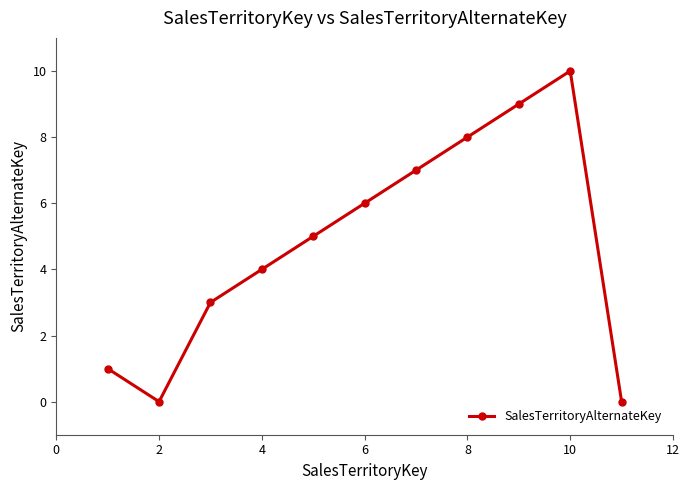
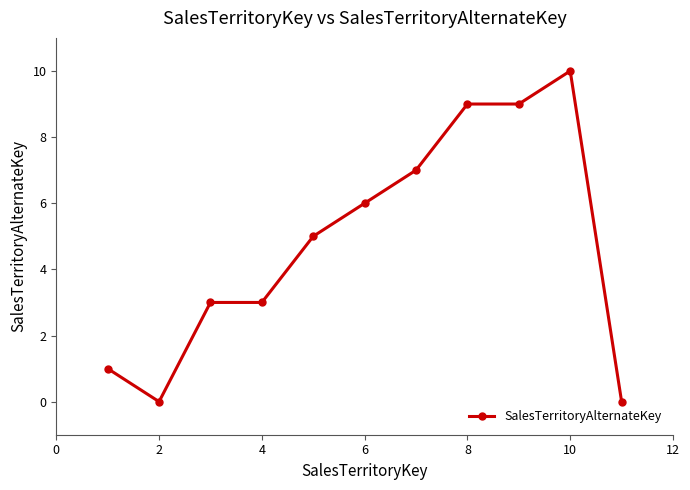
4: 4 -> 3
8: 8 -> 9
